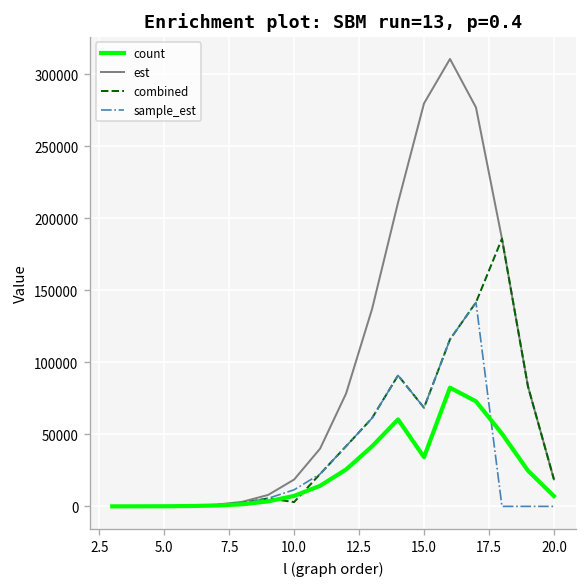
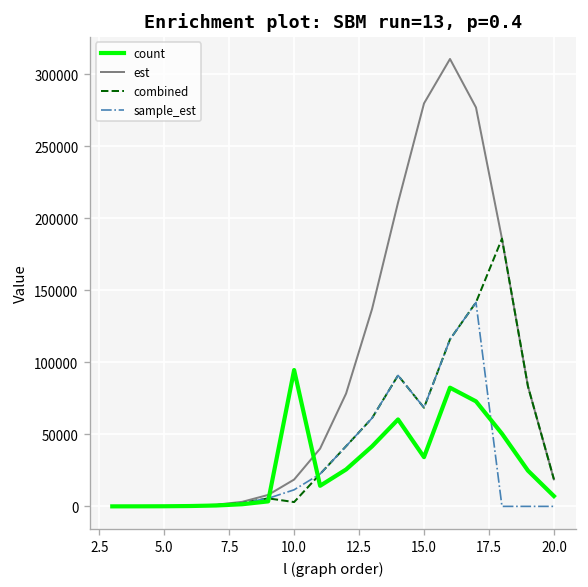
count, 10.0: 7000 -> 95000
